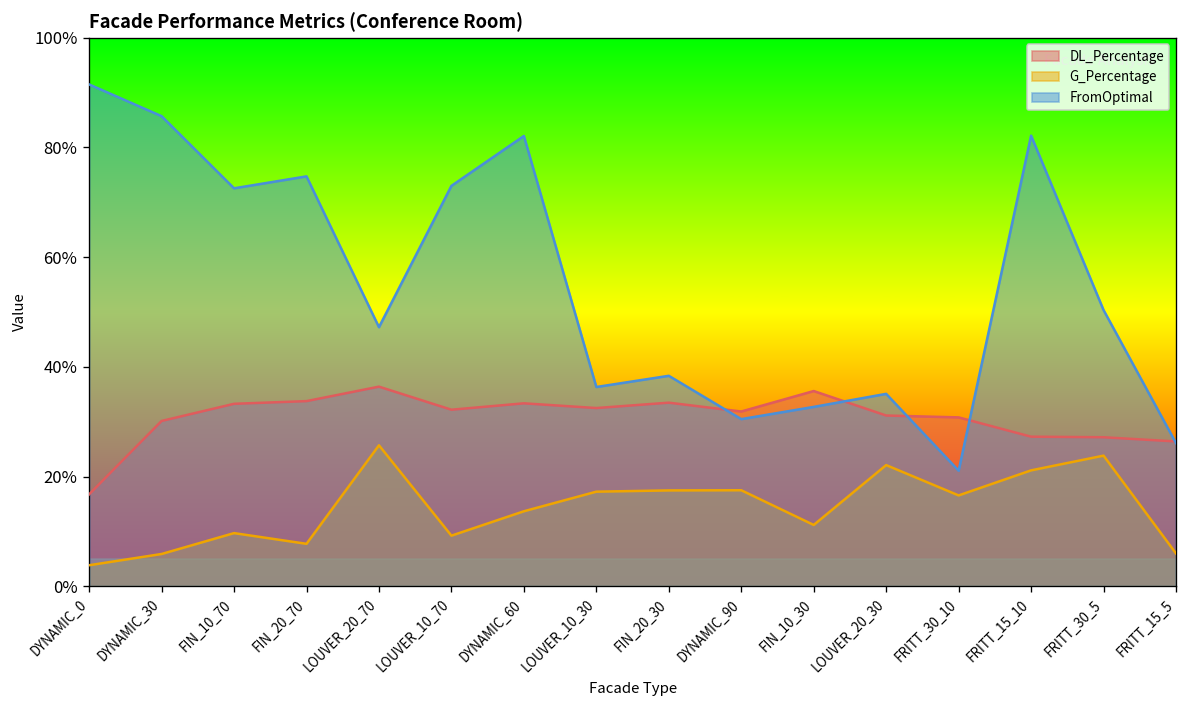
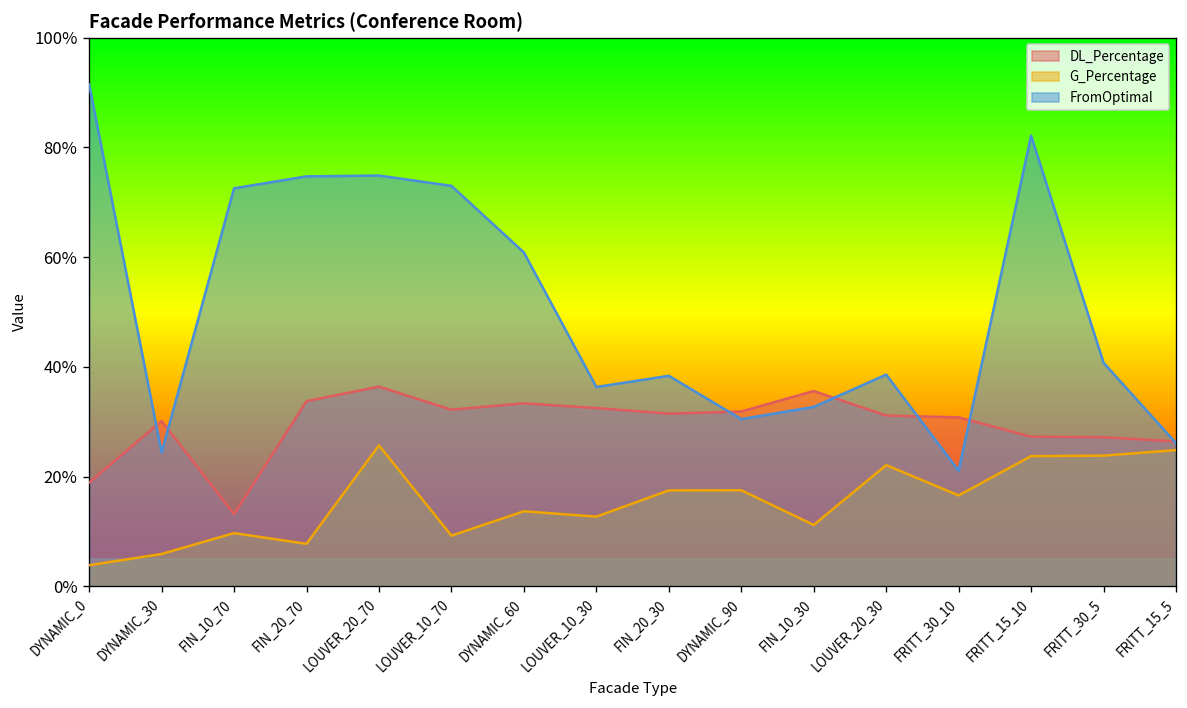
DL_Percentage, DYNAMIC_0: 17% -> 19%
FromOptimal, DYNAMIC_30: 86% -> 24%
DL_Percentage, FIN_10_70: 33% -> 13%
FromOptimal, LOUVER_20_70: 47% -> 75%
FromOptimal, DYNAMIC_60: 82% -> 61%
G_Percentage, LOUVER_10_30: 17% -> 13%
DL_Percentage, FIN_20_30: 33% -> 31%
FromOptimal, LOUVER_20_30: 35% -> 39%
G_Percentage, FRITT_15_10: 21% -> 24%
FromOptimal, FRITT_30_5: 50% -> 41%
G_Percentage, FRITT_15_5: 6% -> 25%
